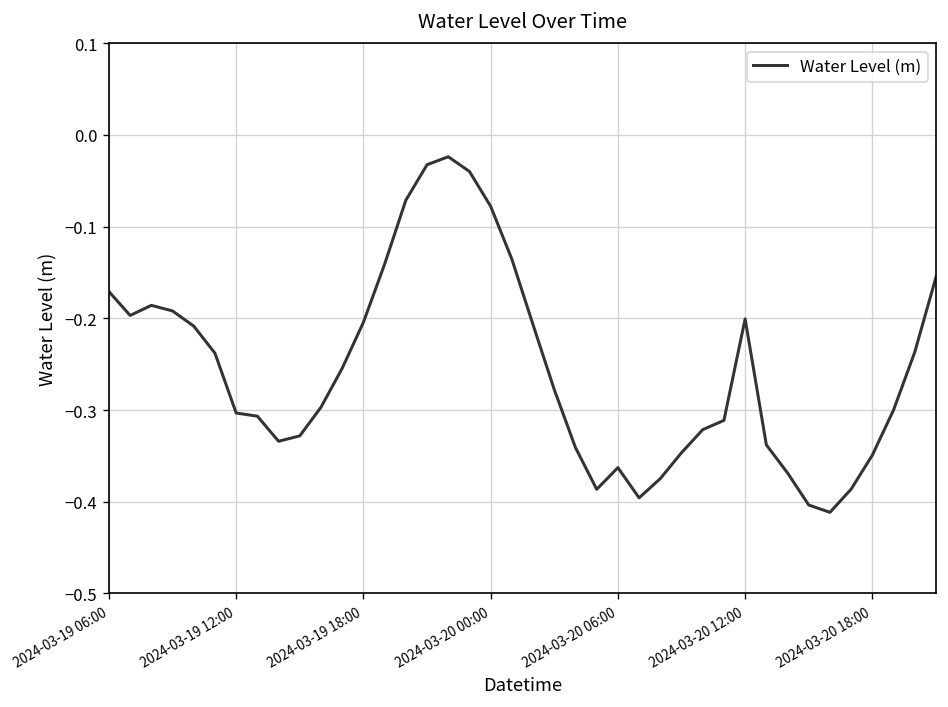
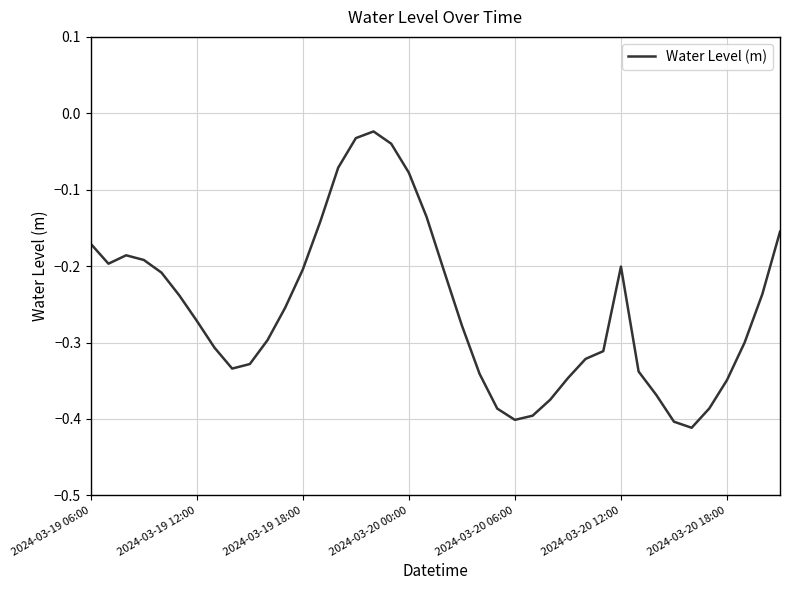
2024-03-19 12:00: -0.30 -> -0.27
2024-03-20 06:00: -0.36 -> -0.40
